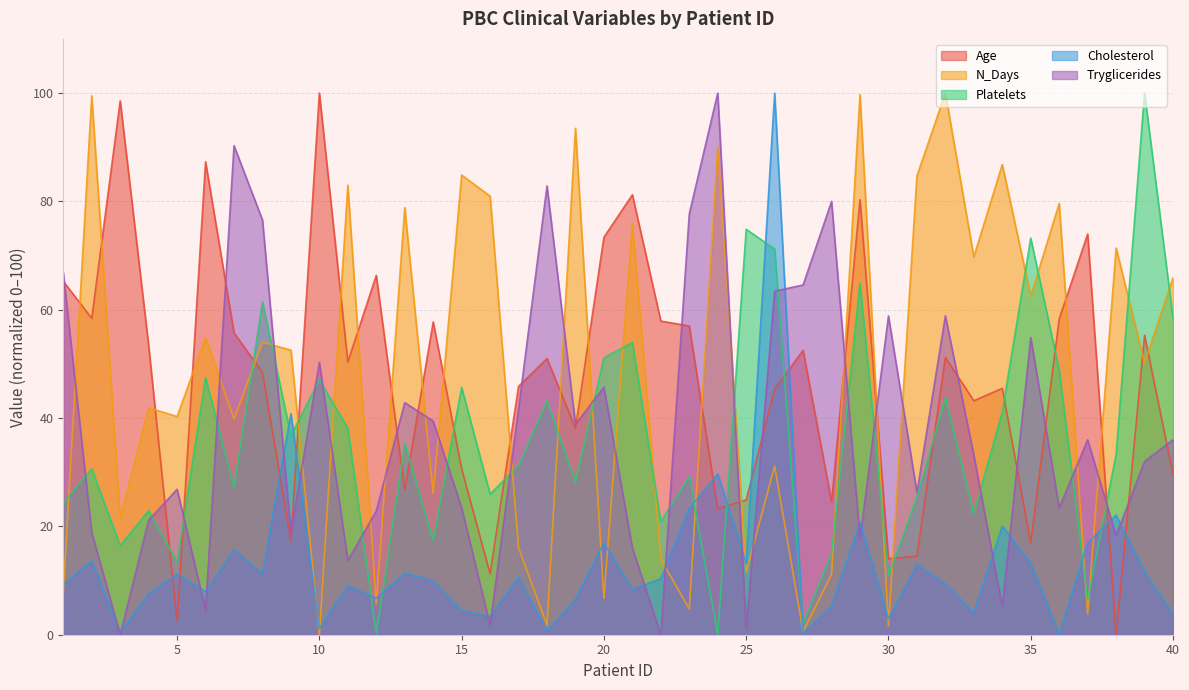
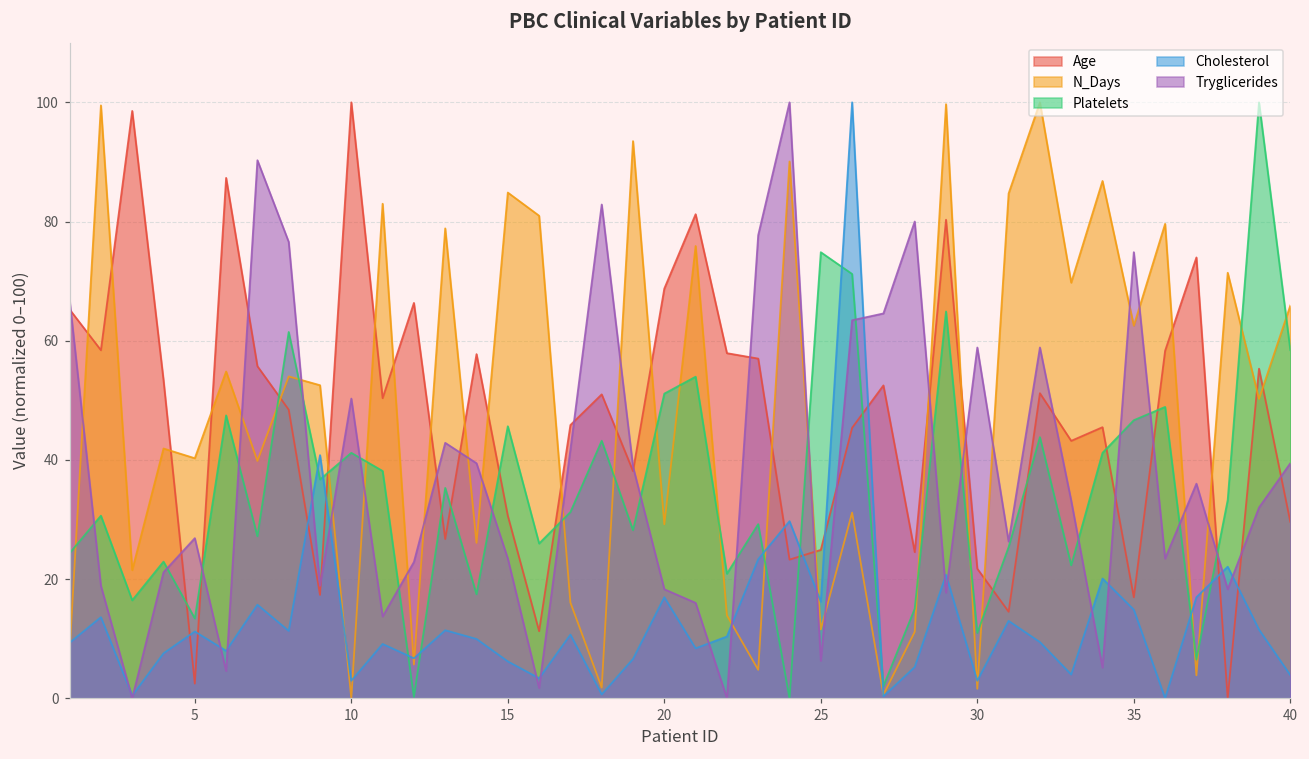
Platelets, 10: 47 -> 41
Cholesterol, 10: 1 -> 3
Cholesterol, 15: 4 -> 6
Age, 20: 73 -> 69
N_Days, 20: 7 -> 29
Tryglicerides, 20: 46 -> 18
Cholesterol, 25: 13 -> 16
Tryglicerides, 25: 1 -> 6
Age, 30: 14 -> 22
Platelets, 35: 73 -> 47
Cholesterol, 35: 13 -> 15
Tryglicerides, 35: 55 -> 75
Tryglicerides, 40: 36 -> 39
